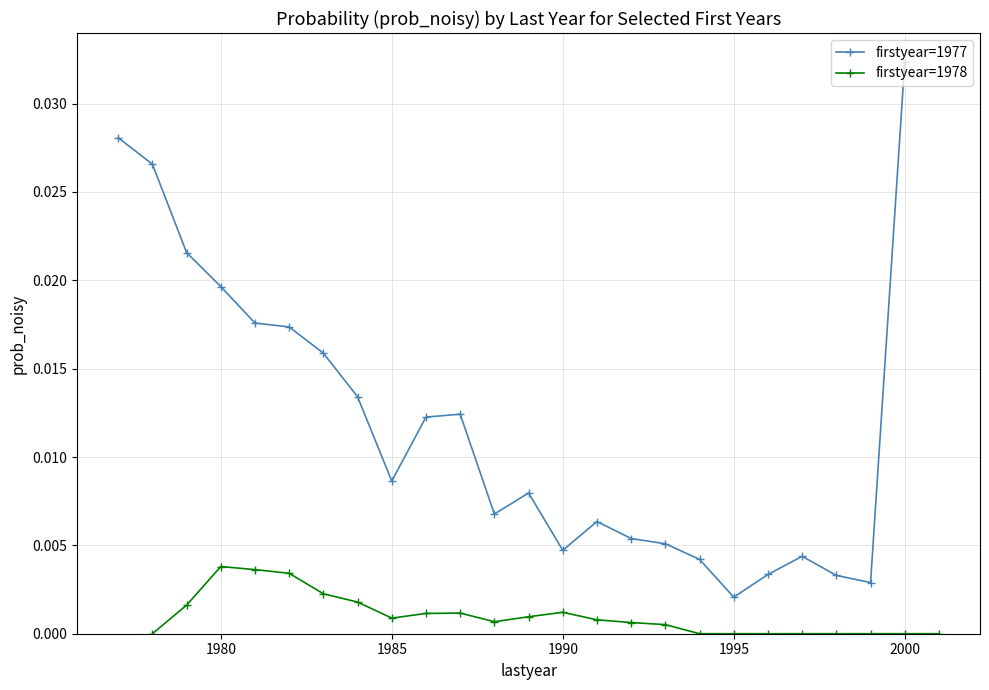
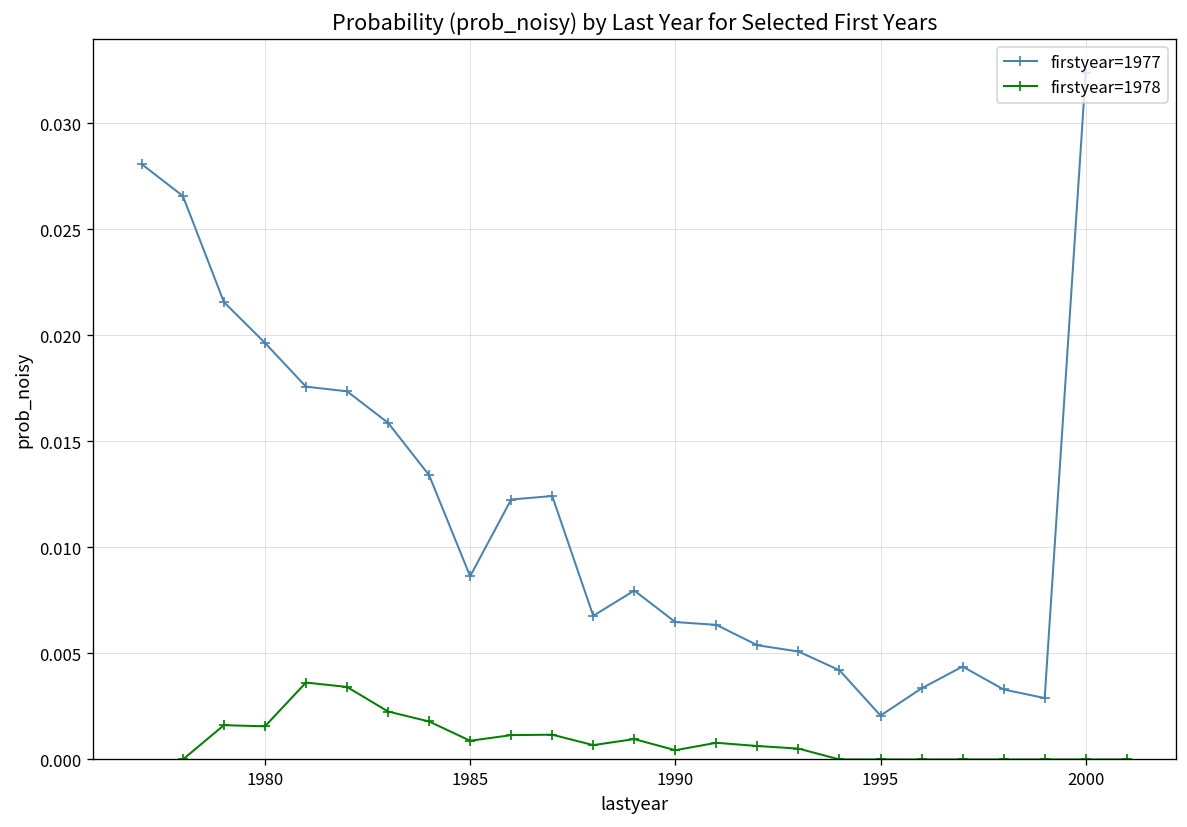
firstyear=1978, 1980: 0.0038 -> 0.0016
firstyear=1977, 1990: 0.0047 -> 0.0065
firstyear=1978, 1990: 0.0012 -> 0.0004
